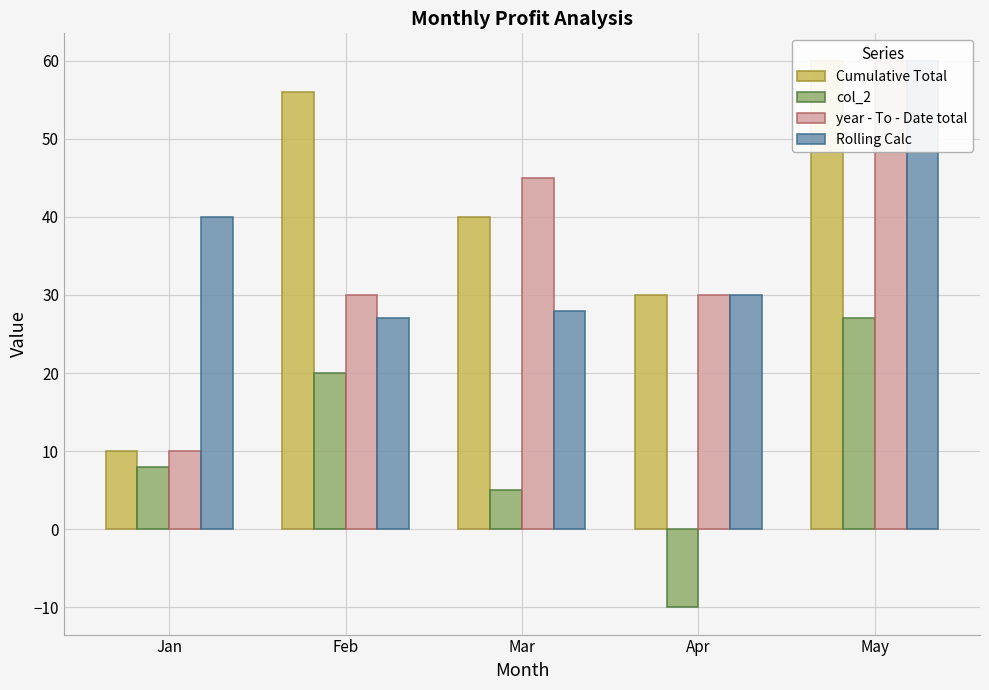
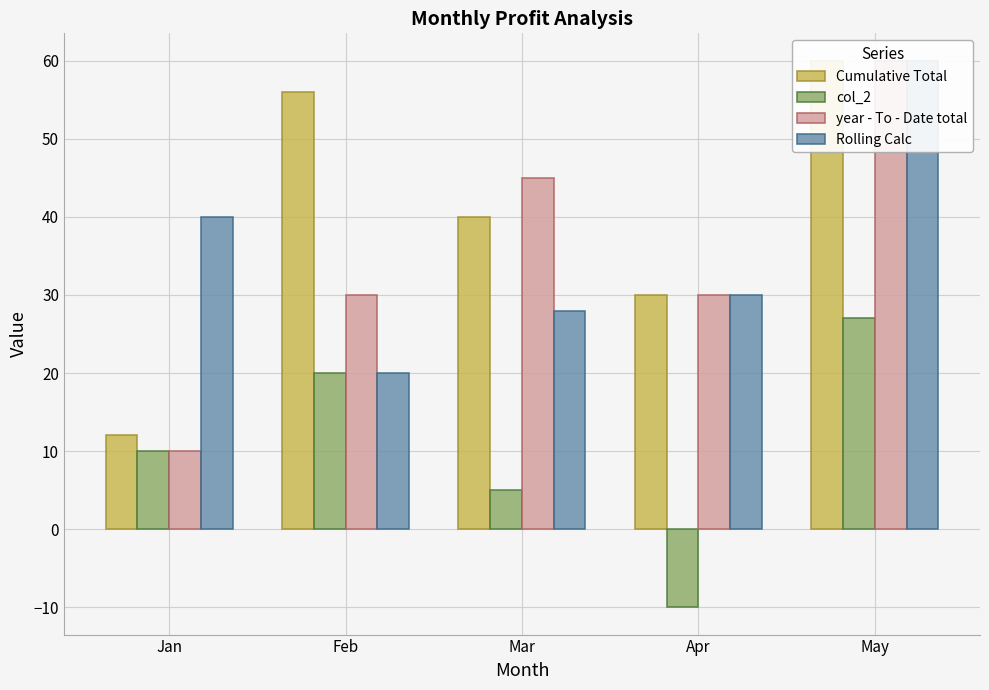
Cumulative Total, Jan: 10 -> 12
col_2, Jan: 8 -> 10
Rolling Calc, Feb: 27 -> 20
